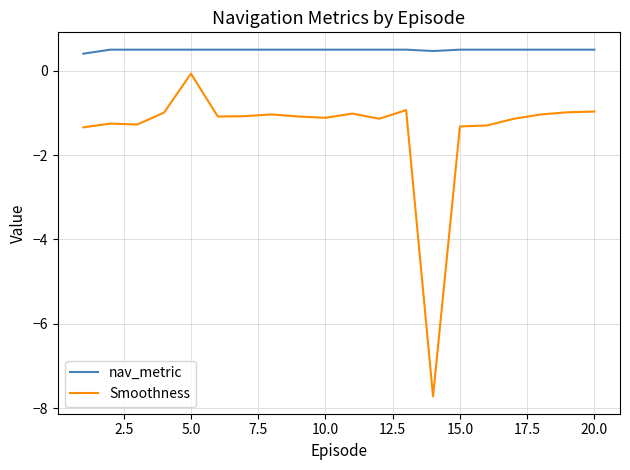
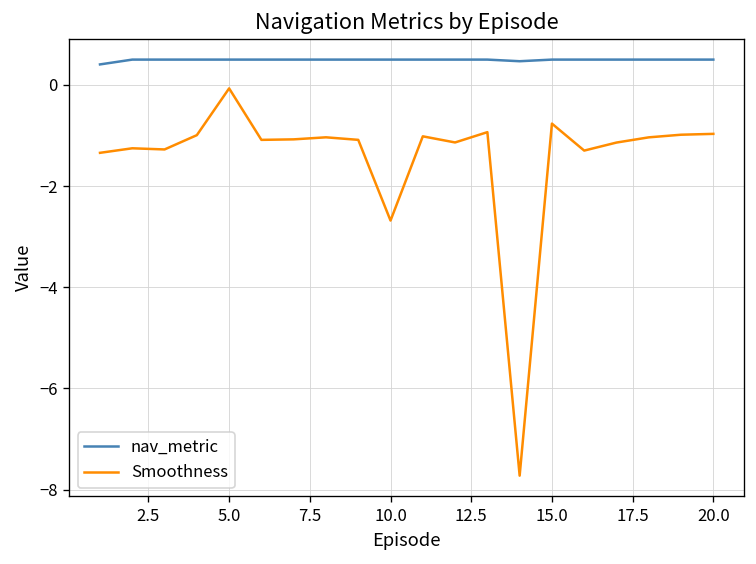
Smoothness, 10.0: -1.1 -> -2.7
Smoothness, 15.0: -1.3 -> -0.8
